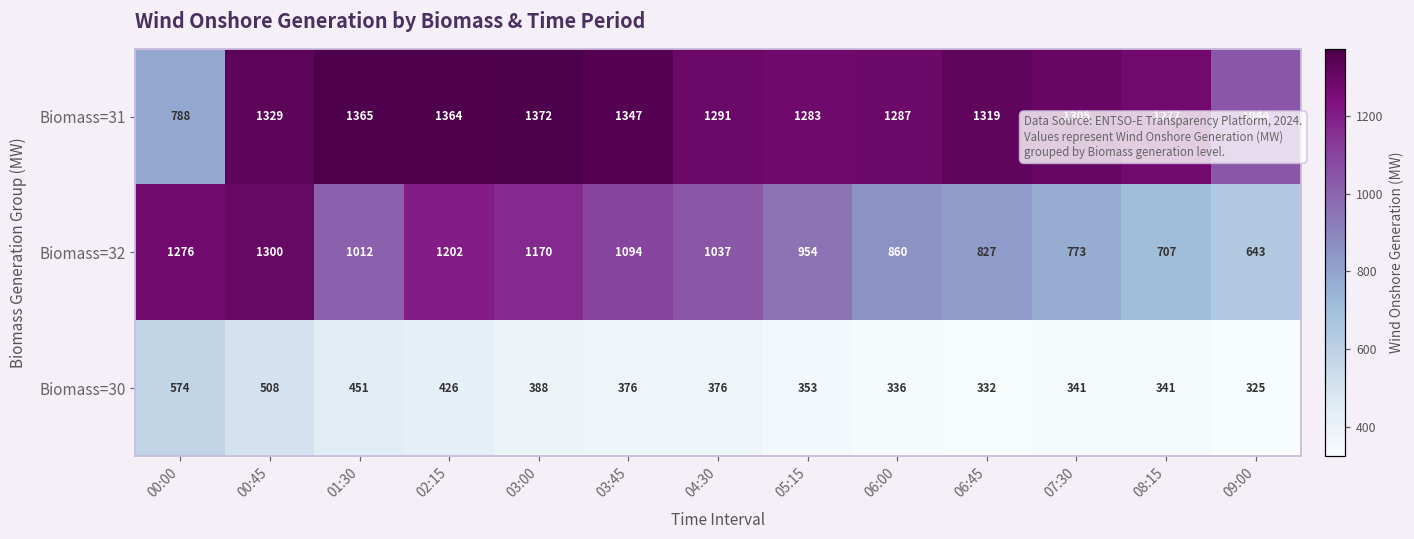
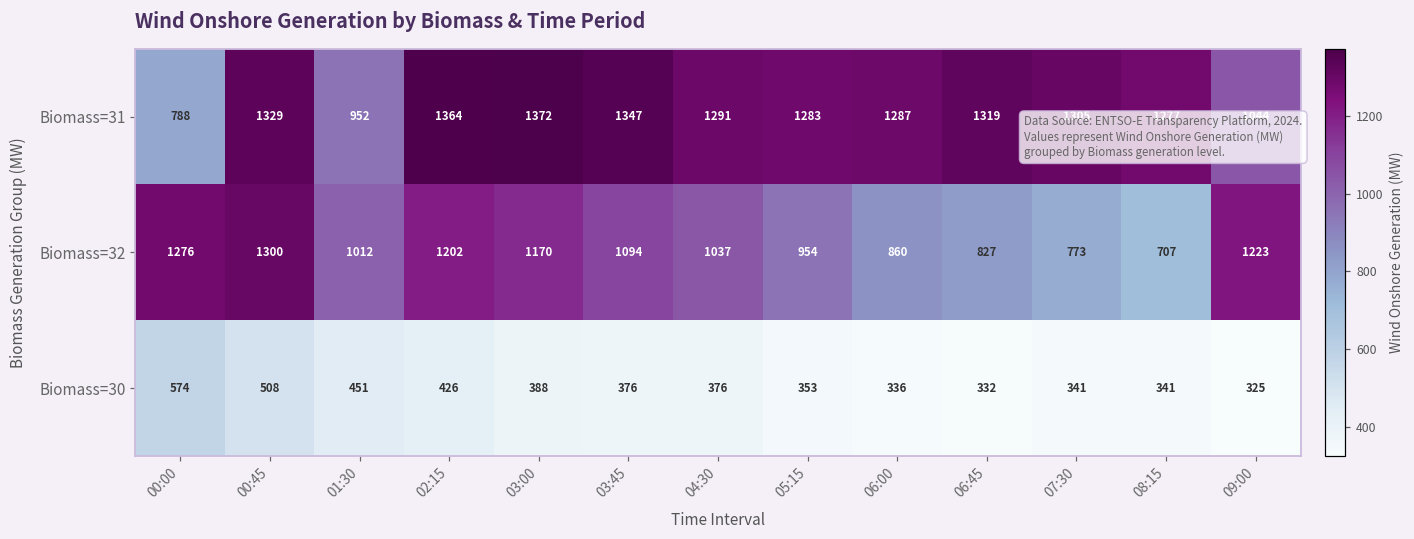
Biomass=31, 01:30: 1365 -> 952
Biomass=32, 09:00: 643 -> 1223
